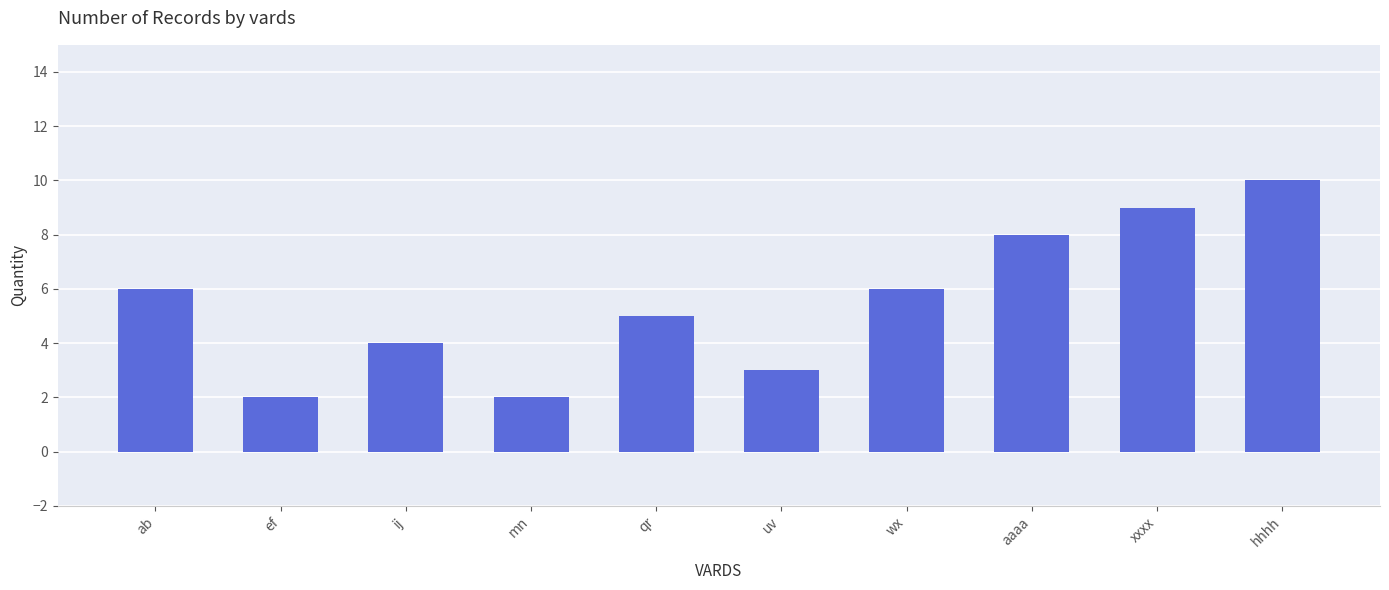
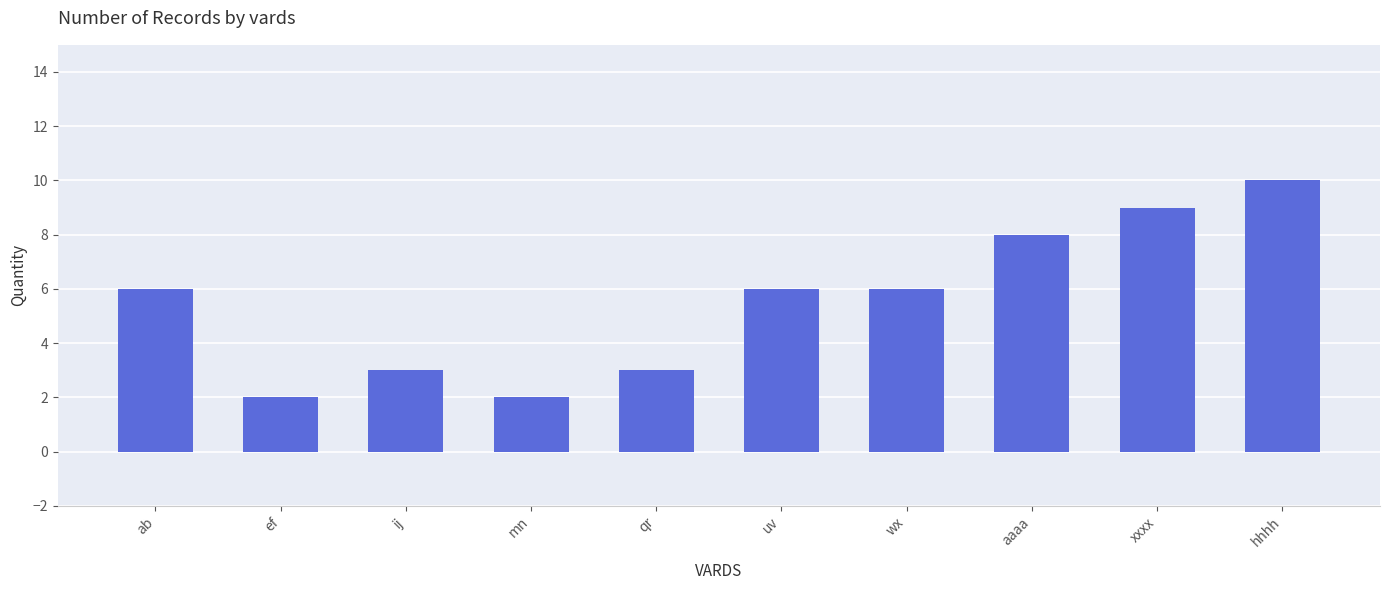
ij: 4 -> 3
qr: 5 -> 3
uv: 3 -> 6
